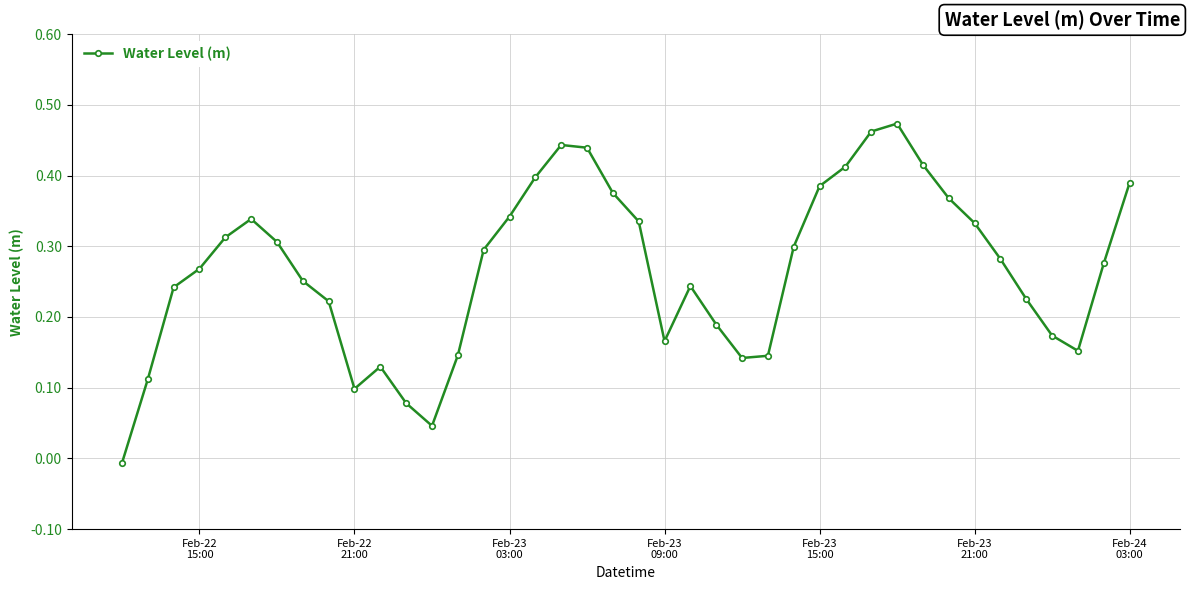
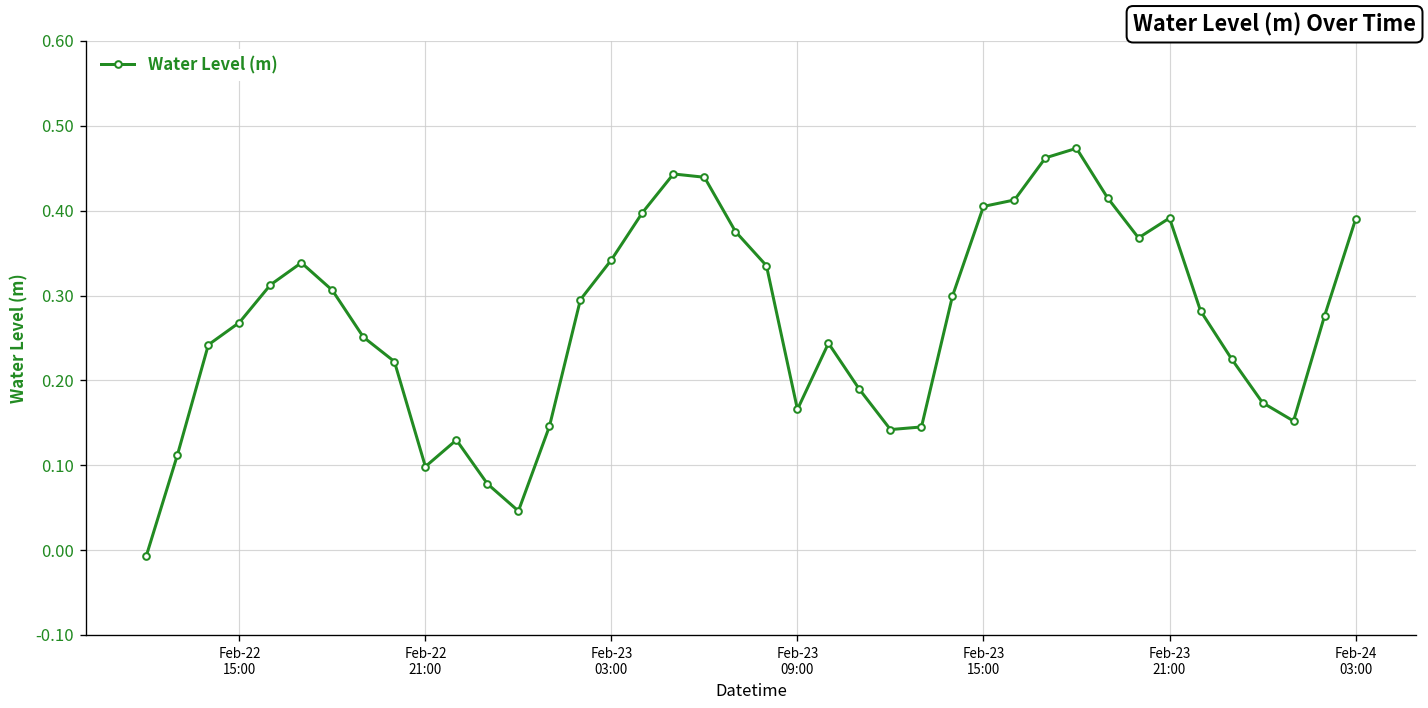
Feb-23 15:00: 0.39 -> 0.41
Feb-23 21:00: 0.33 -> 0.39
